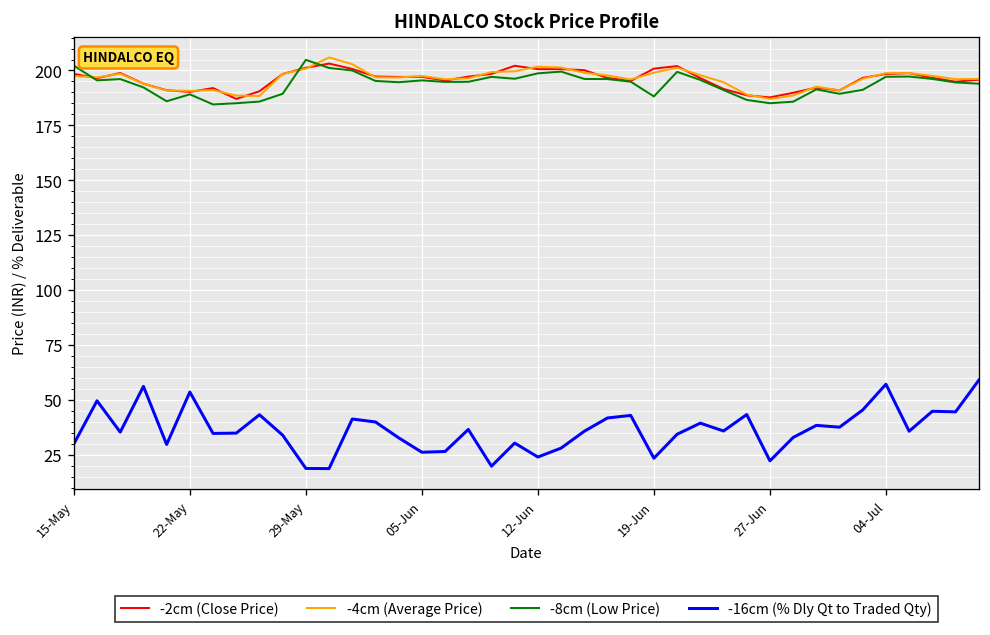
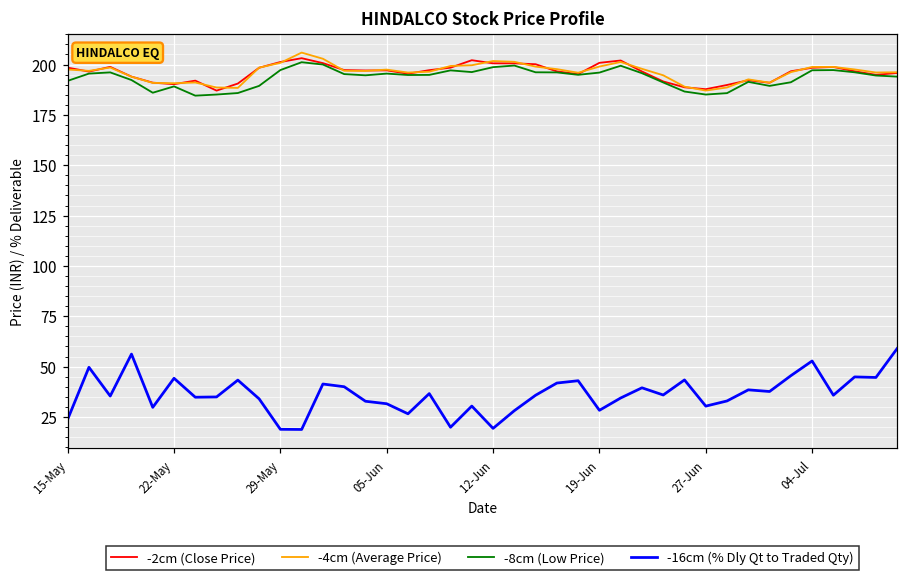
-8cm (Low Price), 15-May: 202 -> 192
-16cm (% Dly Qt to Traded Qty), 15-May: 30 -> 24
-16cm (% Dly Qt to Traded Qty), 22-May: 54 -> 44
-8cm (Low Price), 29-May: 205 -> 197
-16cm (% Dly Qt to Traded Qty), 05-Jun: 26 -> 32
-16cm (% Dly Qt to Traded Qty), 12-Jun: 24 -> 19
-8cm (Low Price), 19-Jun: 188 -> 196
-16cm (% Dly Qt to Traded Qty), 19-Jun: 24 -> 28
-16cm (% Dly Qt to Traded Qty), 27-Jun: 22 -> 30
-16cm (% Dly Qt to Traded Qty), 04-Jul: 57 -> 53
